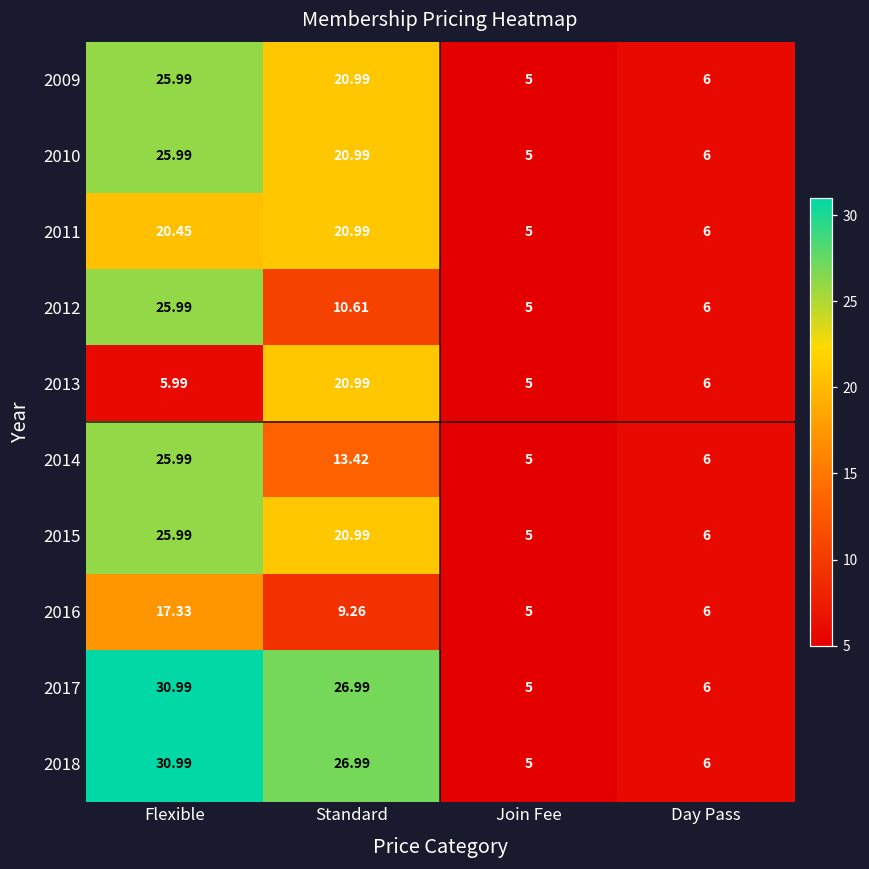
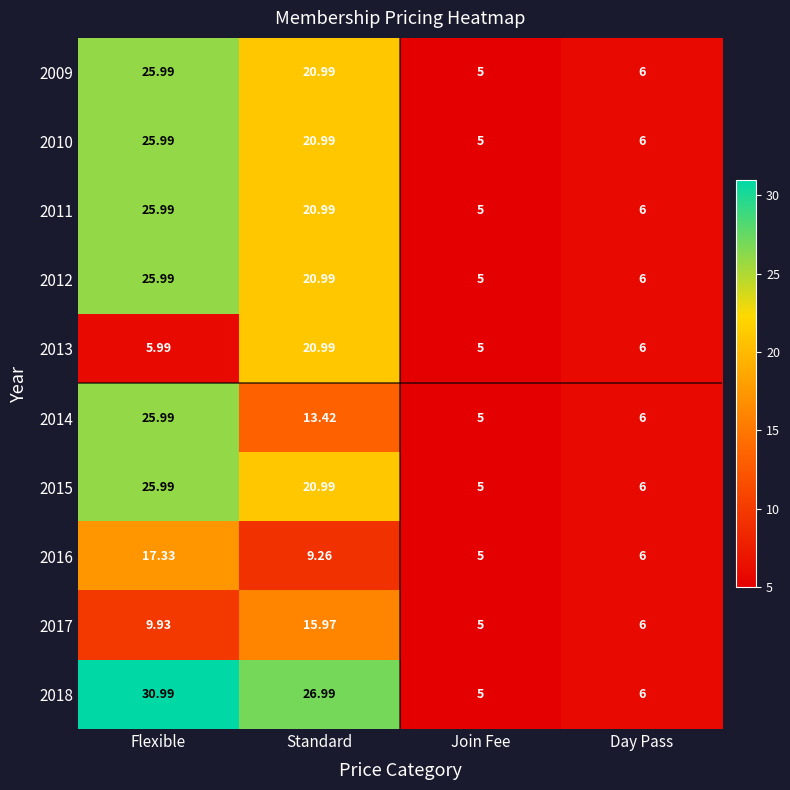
2011, Flexible: 20.45 -> 25.99
2012, Standard: 10.61 -> 20.99
2017, Flexible: 30.99 -> 9.93
2017, Standard: 26.99 -> 15.97
